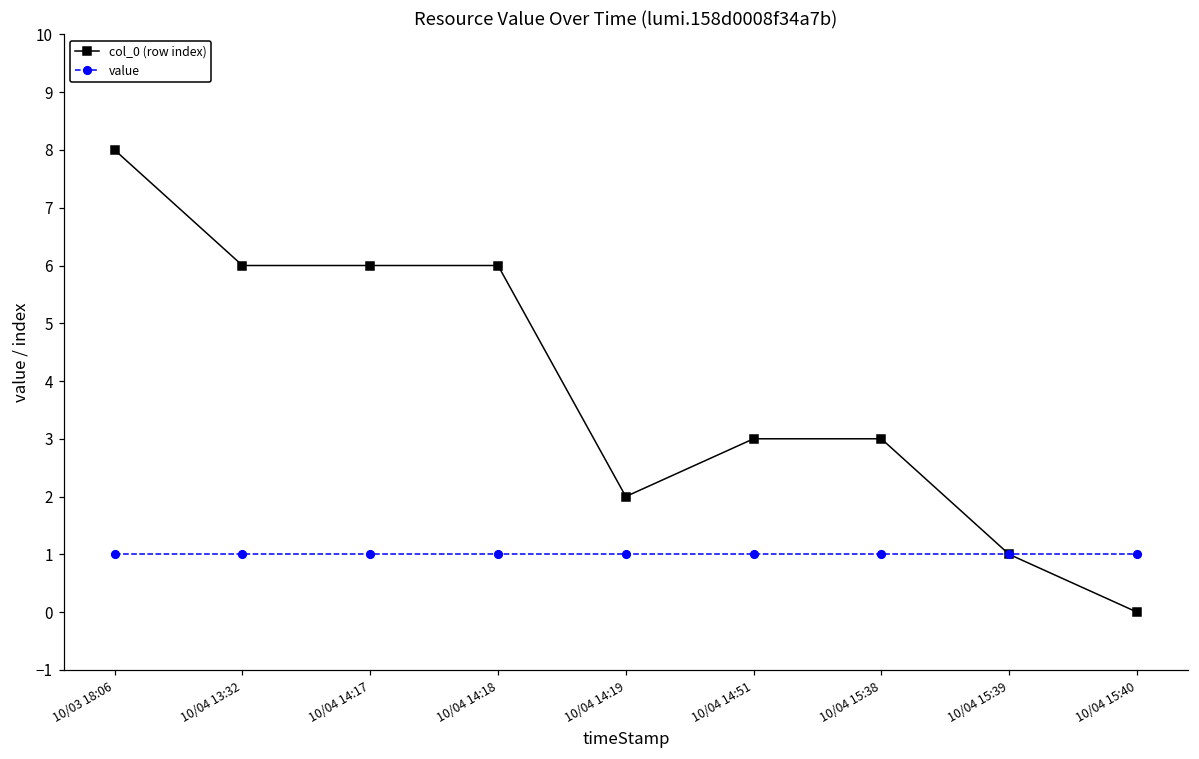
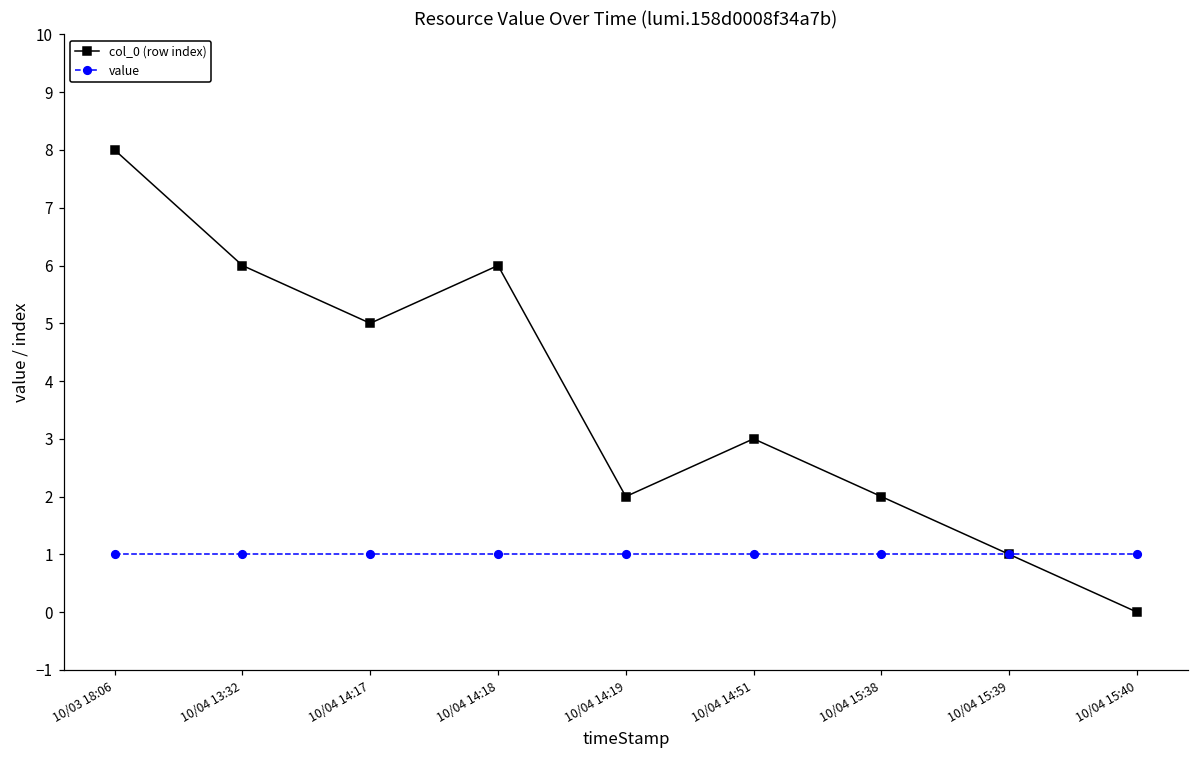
col_0 (row index), 10/04 14:17: 6 -> 5
col_0 (row index), 10/04 15:38: 3 -> 2
